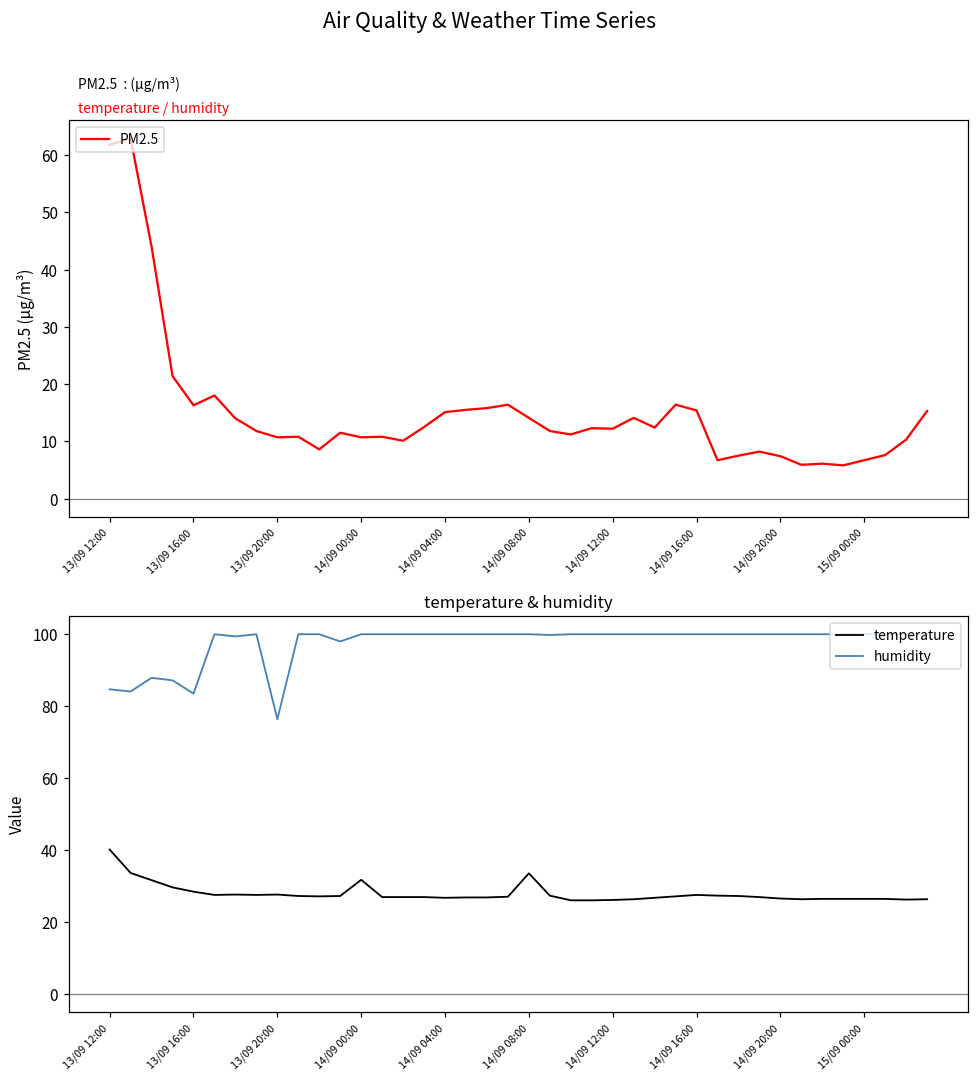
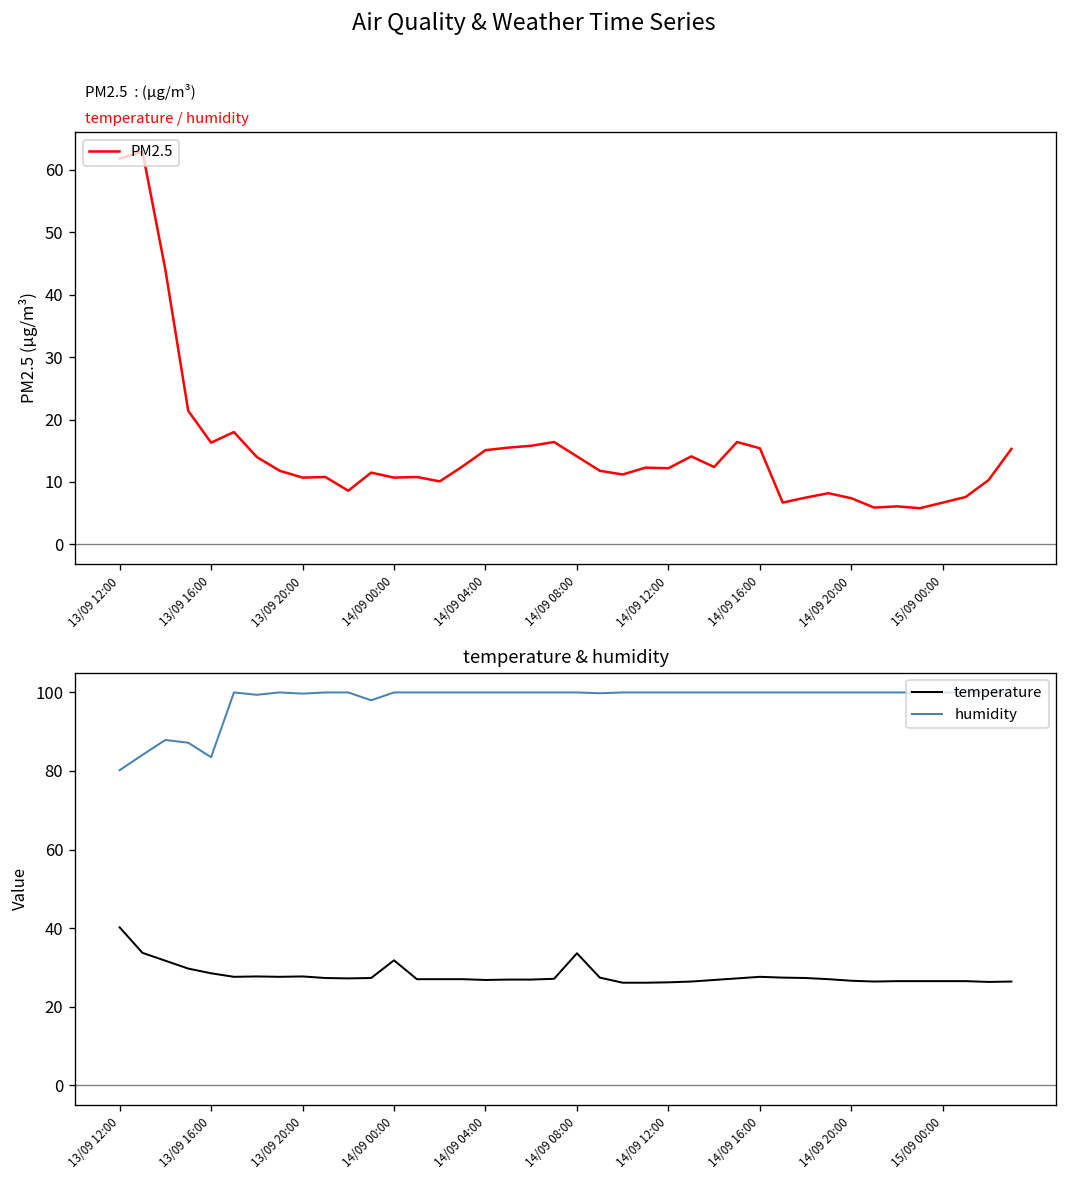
temperature & humidity, humidity, 13/09 12:00: 85 -> 80
temperature & humidity, humidity, 13/09 20:00: 76 -> 100
